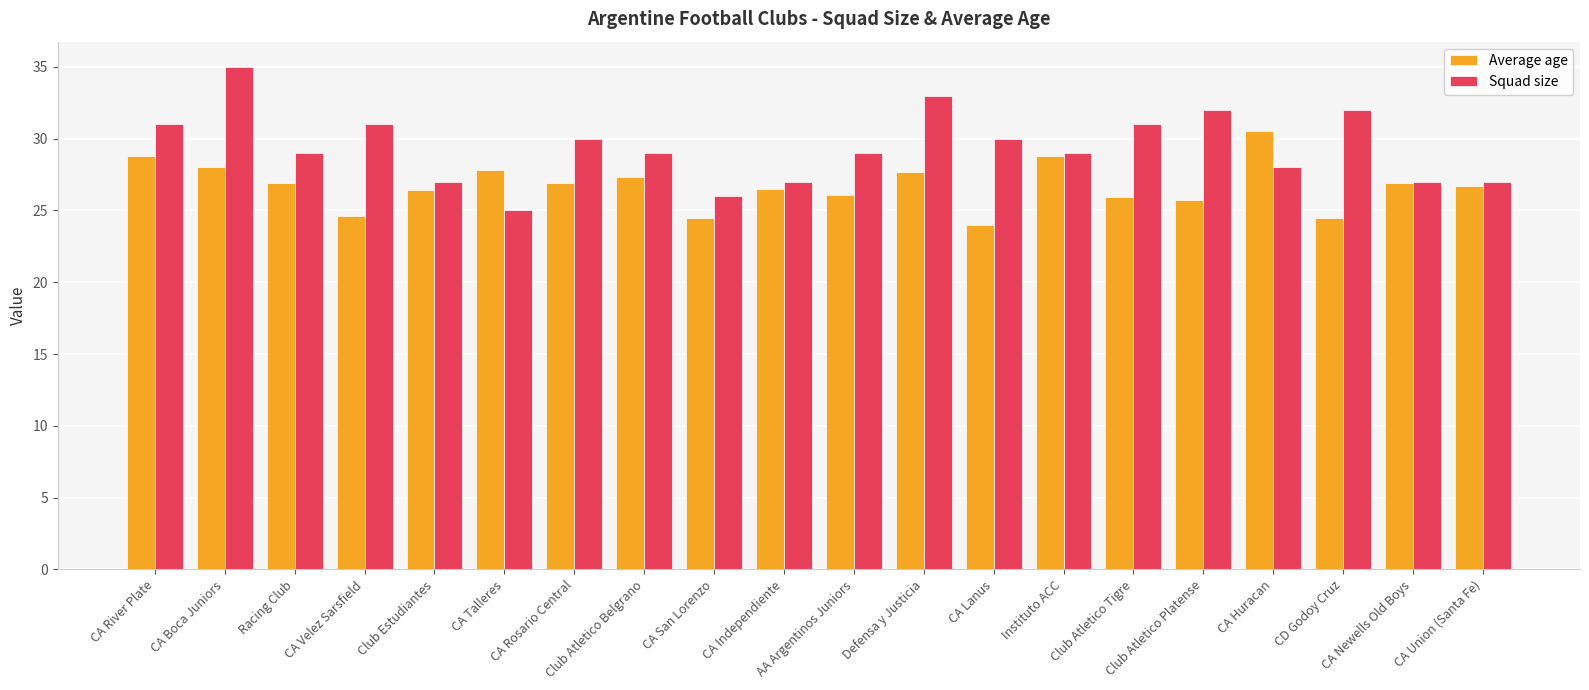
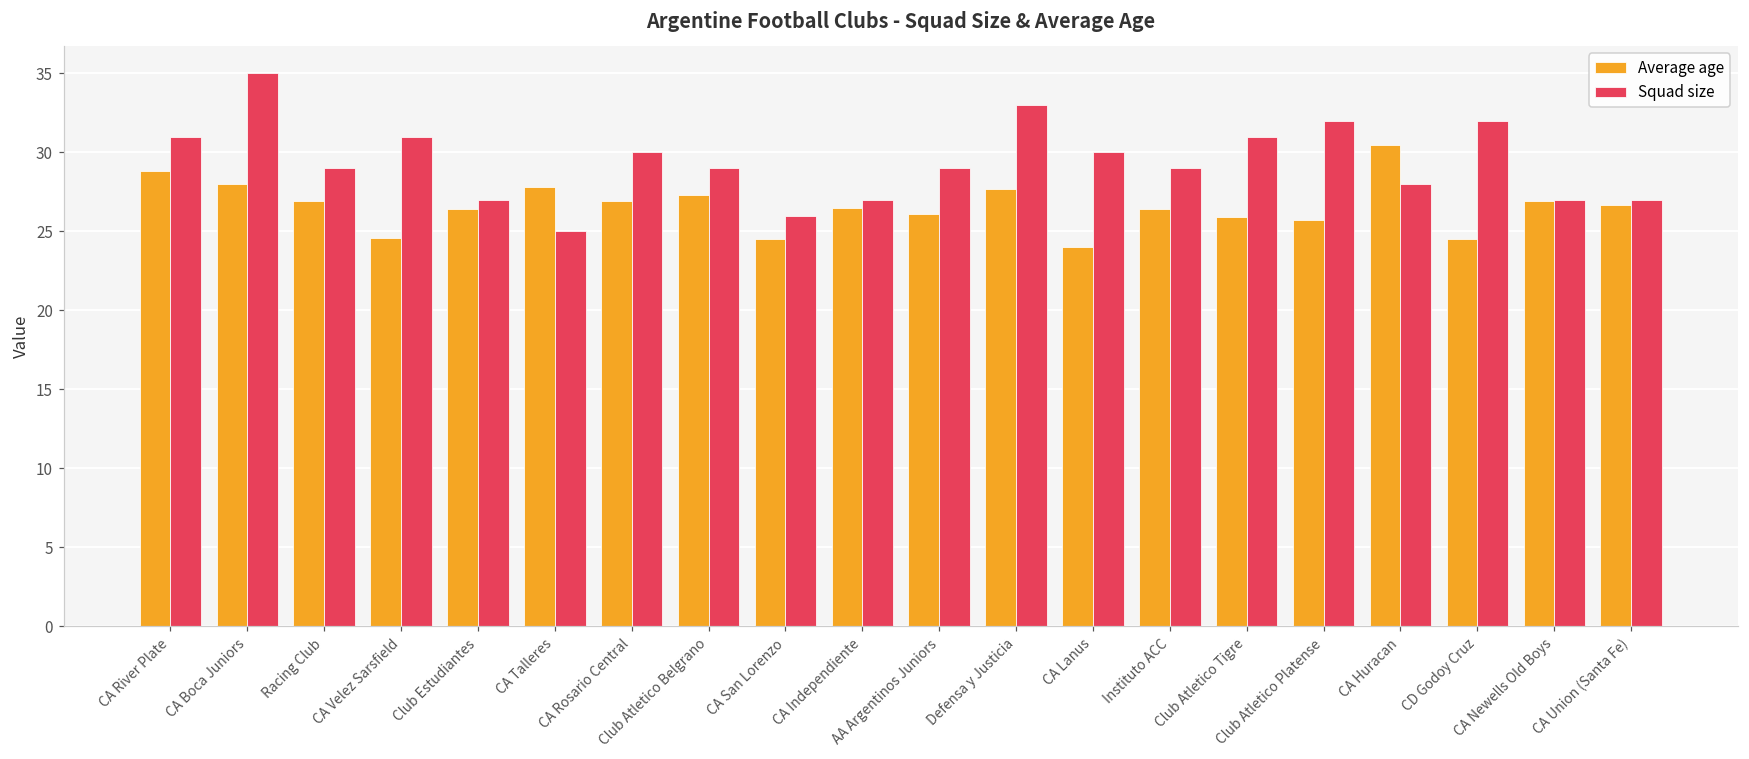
Average age, Instituto ACC: 28.8 -> 26.4
